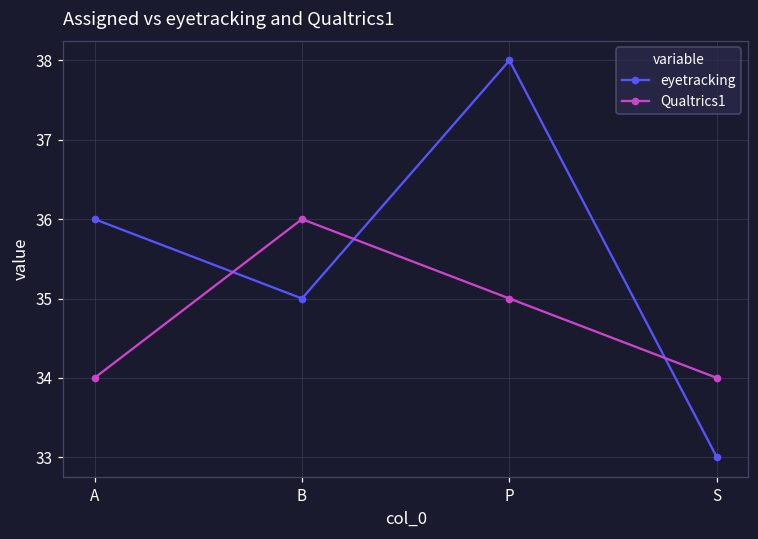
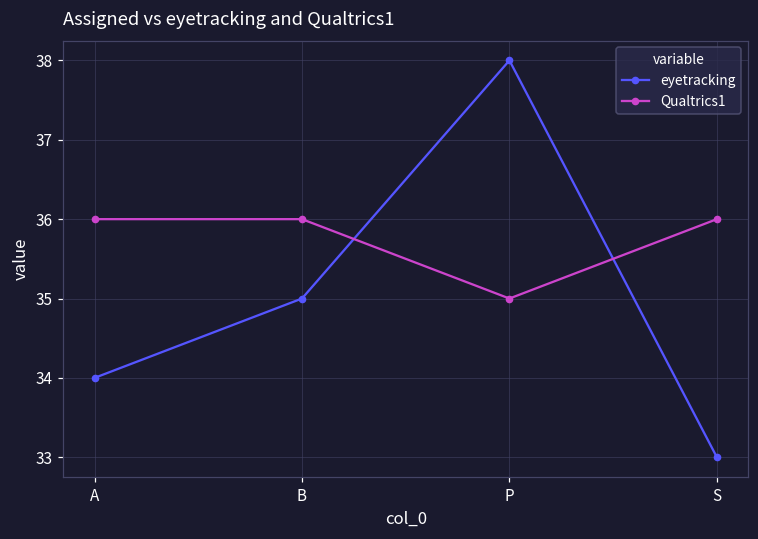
eyetracking, A: 36 -> 34
Qualtrics1, A: 34 -> 36
Qualtrics1, S: 34 -> 36
